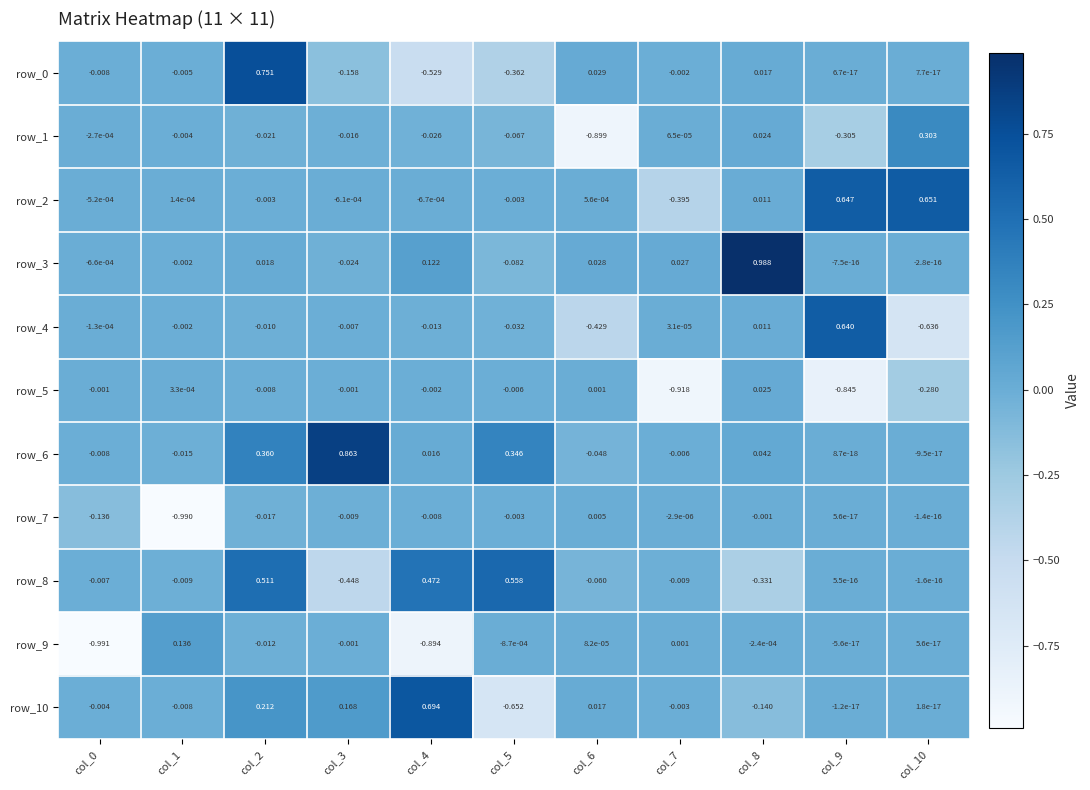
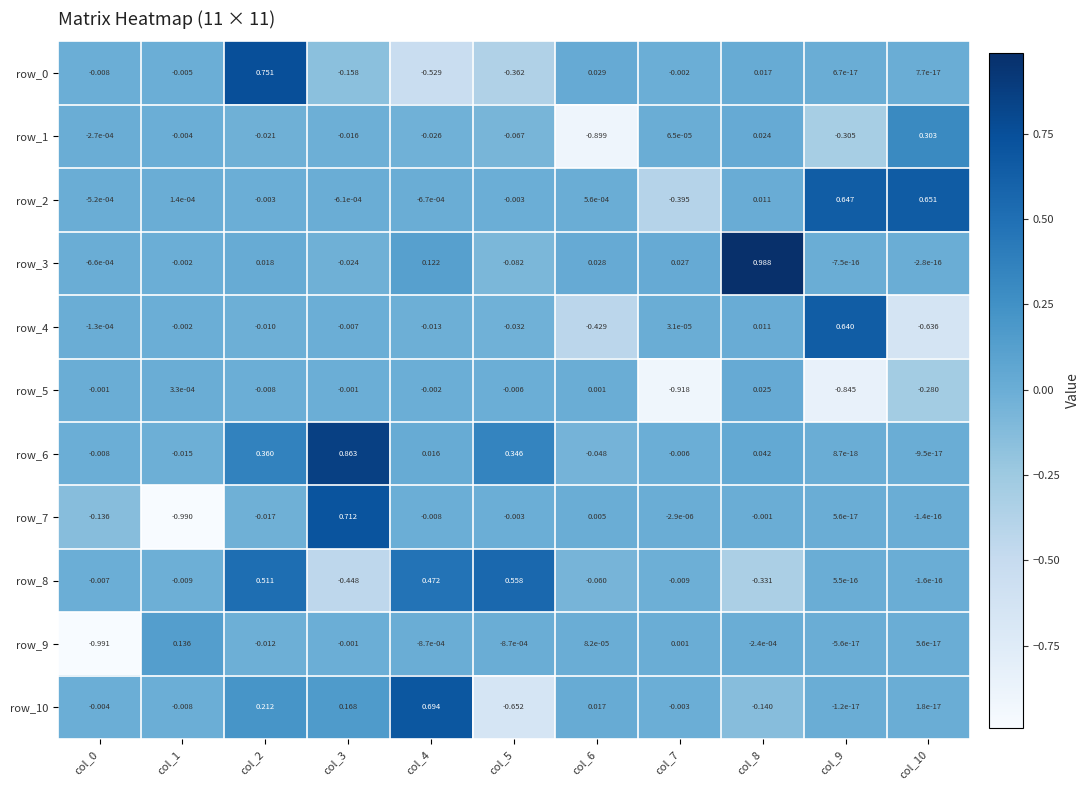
row_7, col_3: -0.009 -> 0.712
row_9, col_4: -0.894 -> -8.7e-04
